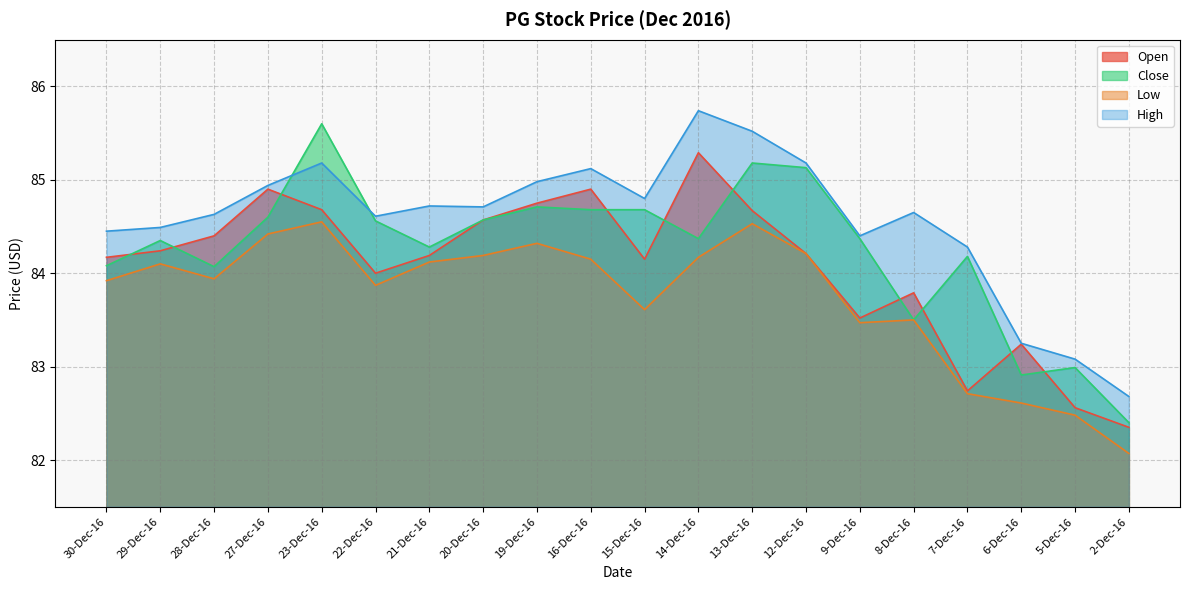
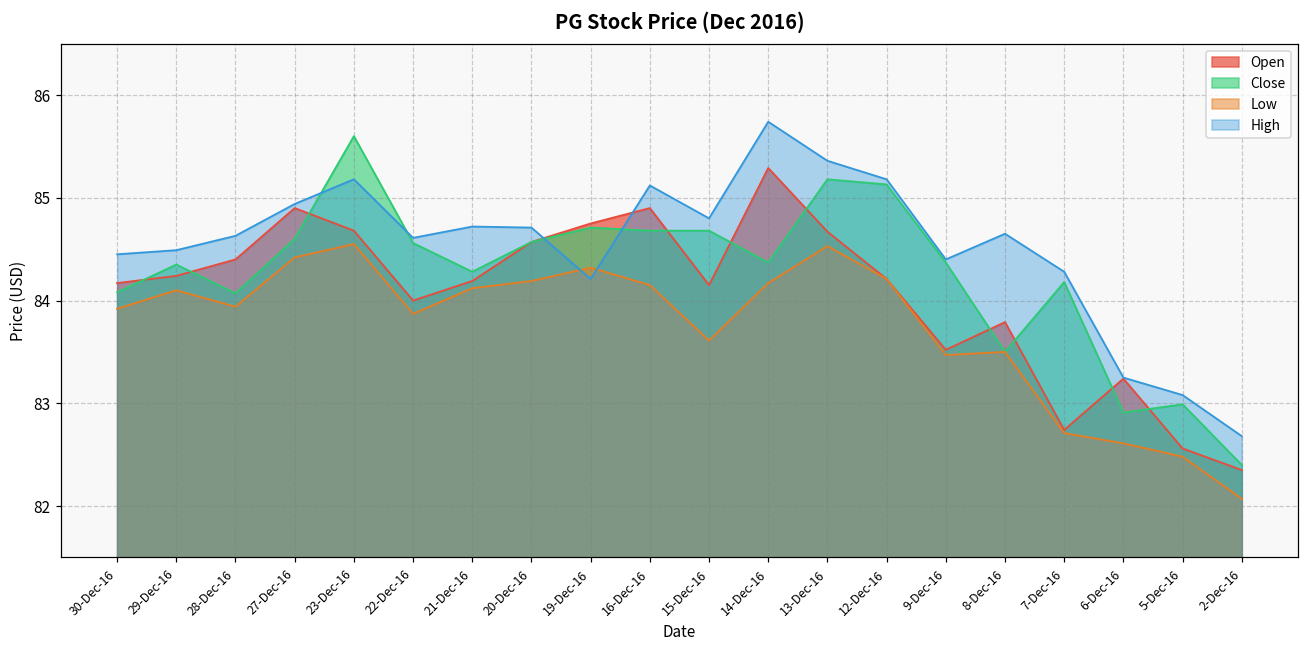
High, 19-Dec-16: 85.0 -> 84.2
High, 13-Dec-16: 85.5 -> 85.4
